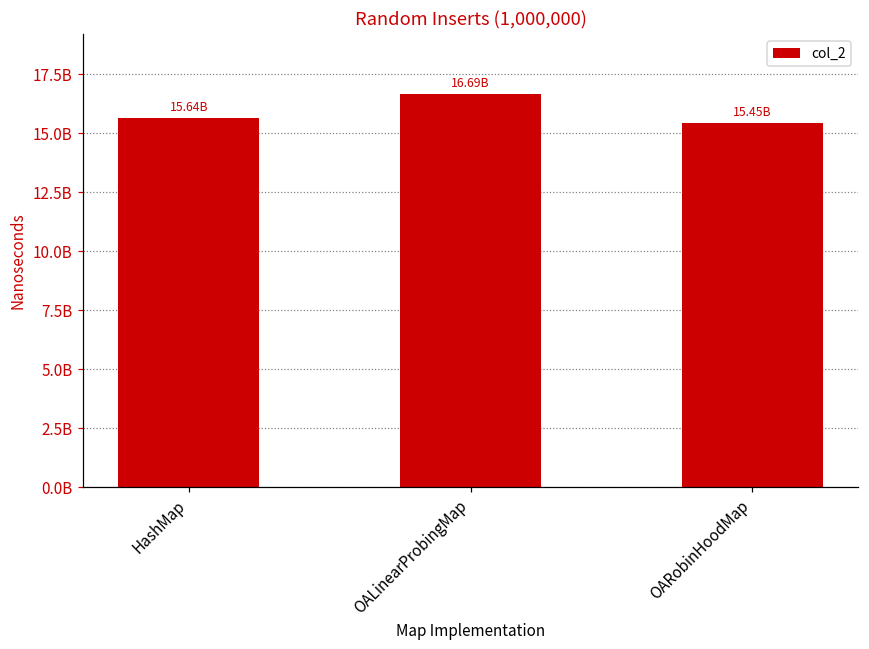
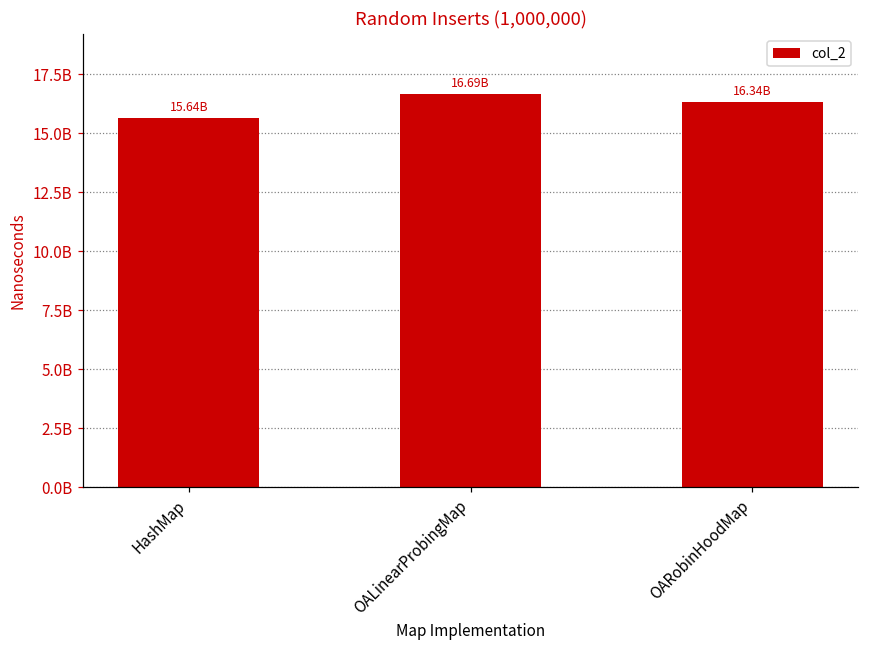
OARobinHoodMap: 15.45B -> 16.34B
